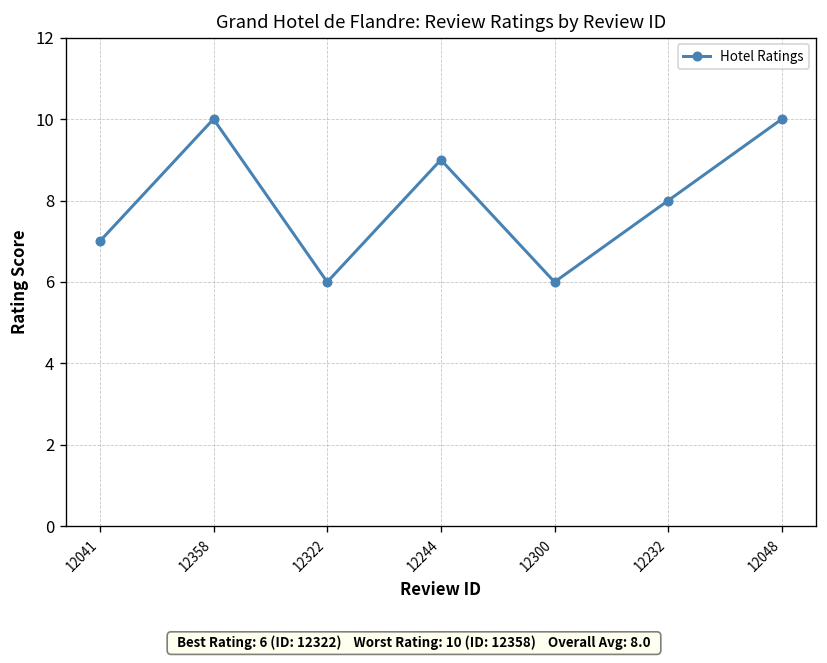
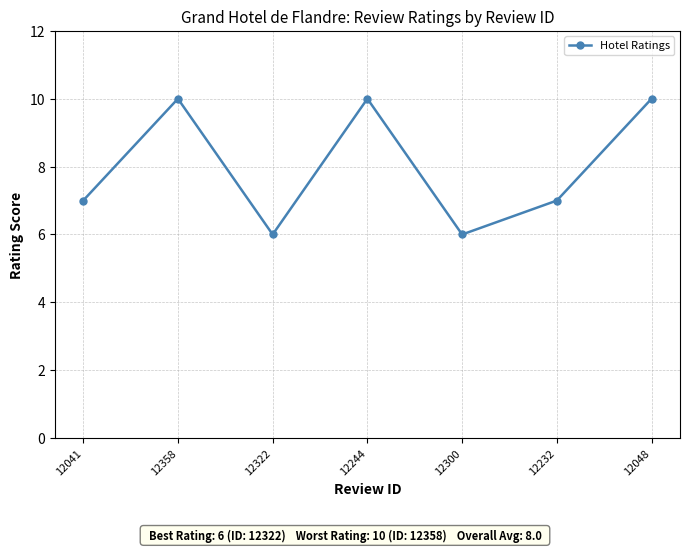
12244: 9 -> 10
12232: 8 -> 7
